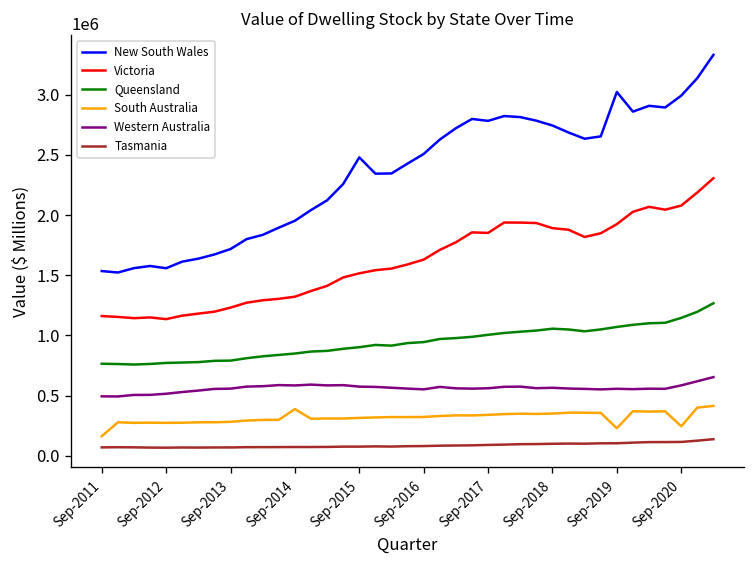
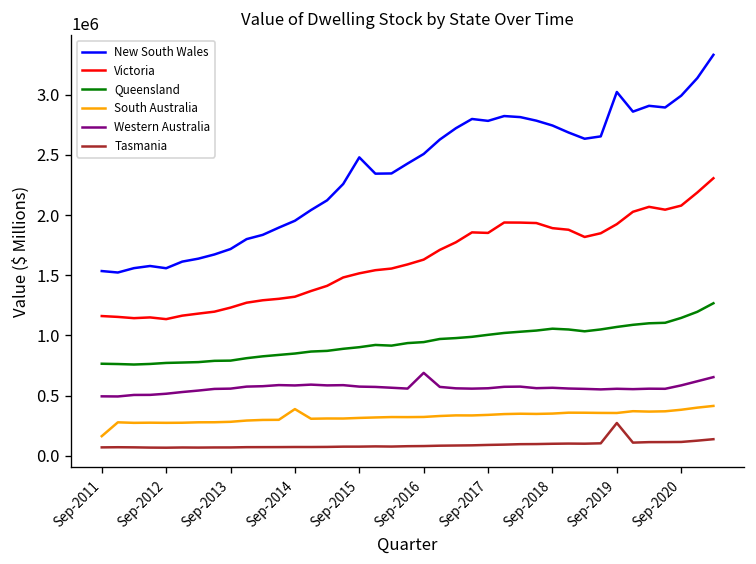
Western Australia, Sep-2016: 550000 -> 690000
South Australia, Sep-2019: 230000 -> 360000
Tasmania, Sep-2019: 100000 -> 270000
South Australia, Sep-2020: 250000 -> 380000
